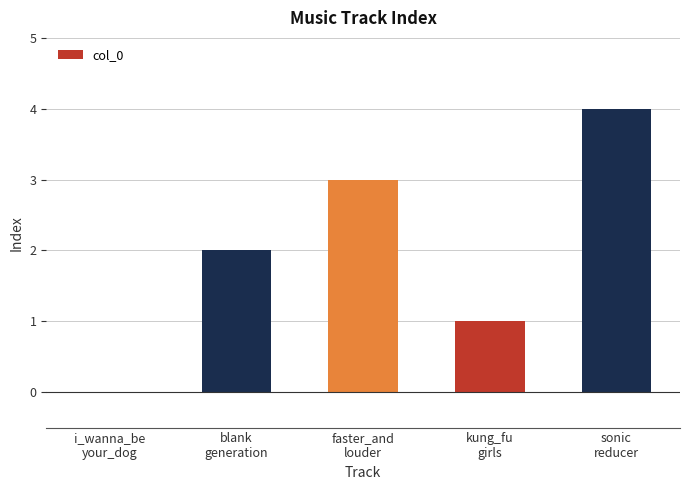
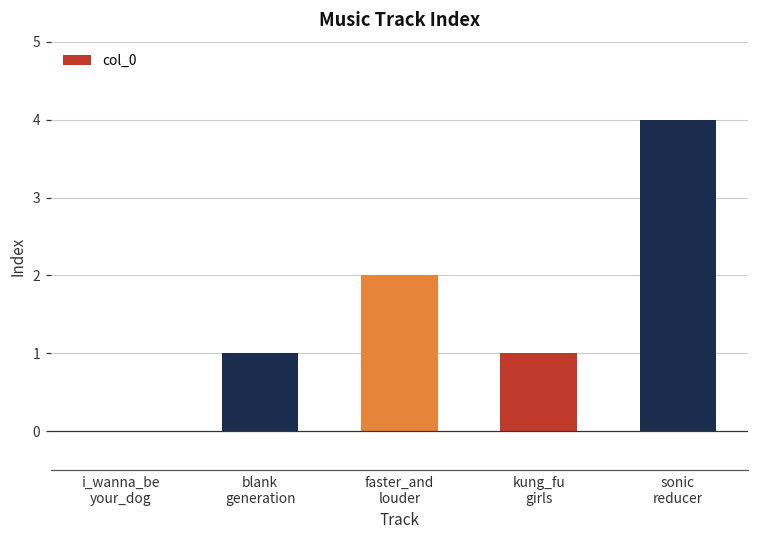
blank generation: 2 -> 1
faster_and louder: 3 -> 2
